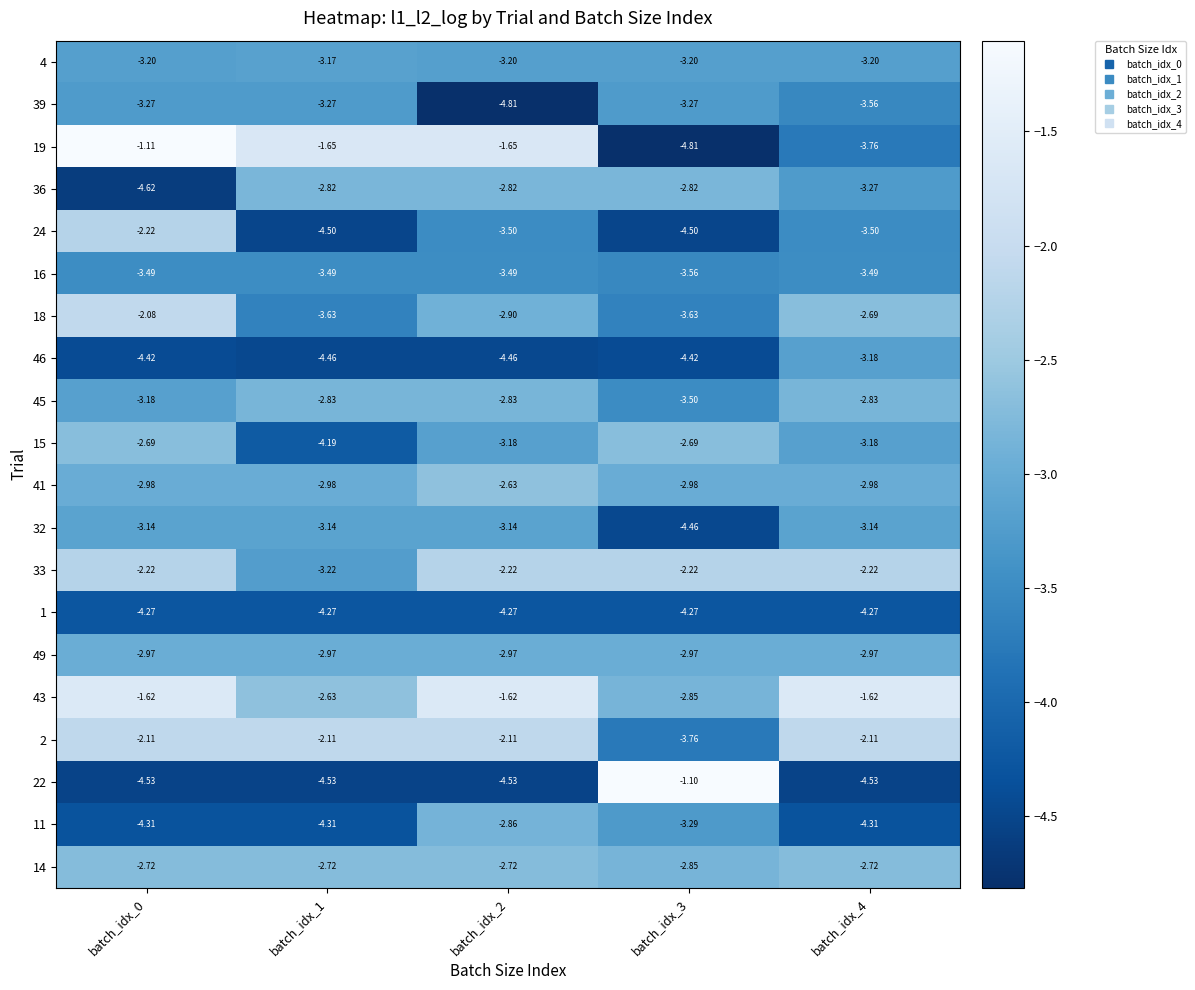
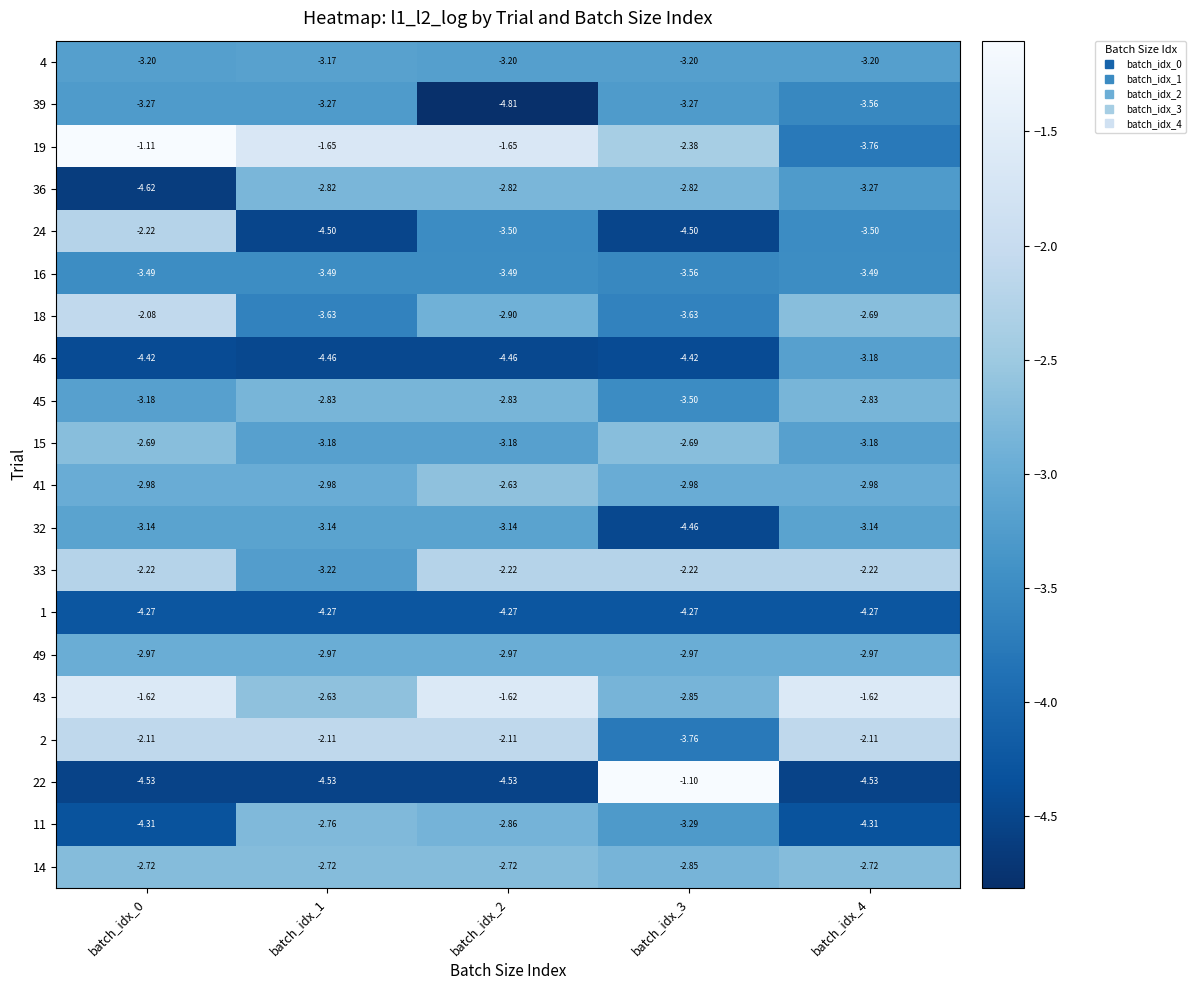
19, batch_idx_3: -4.81 -> -2.38
15, batch_idx_1: -4.19 -> -3.18
11, batch_idx_1: -4.31 -> -2.76
